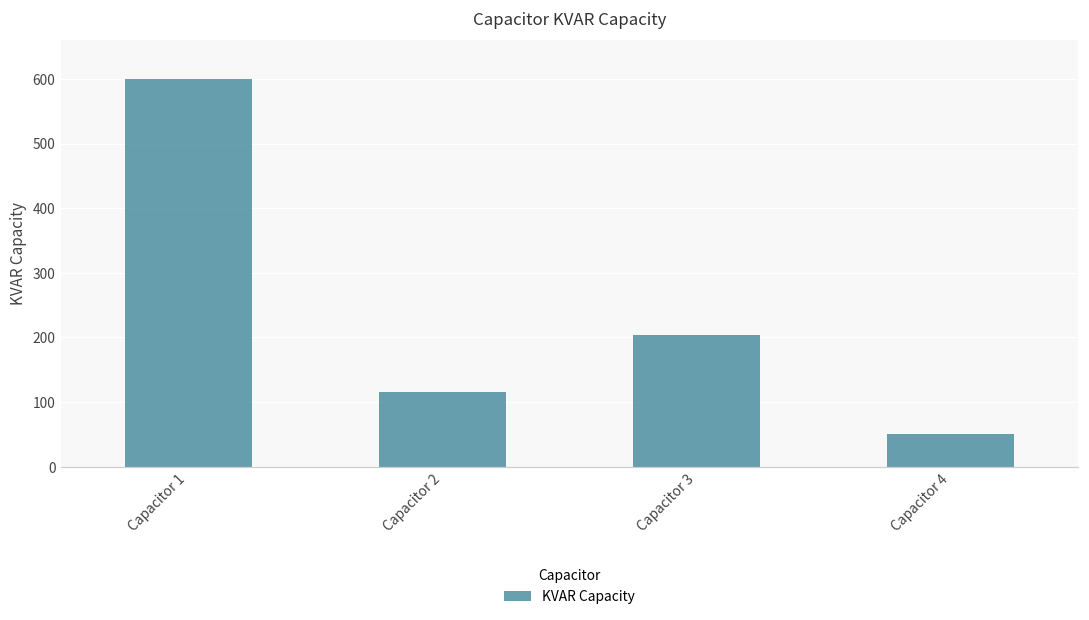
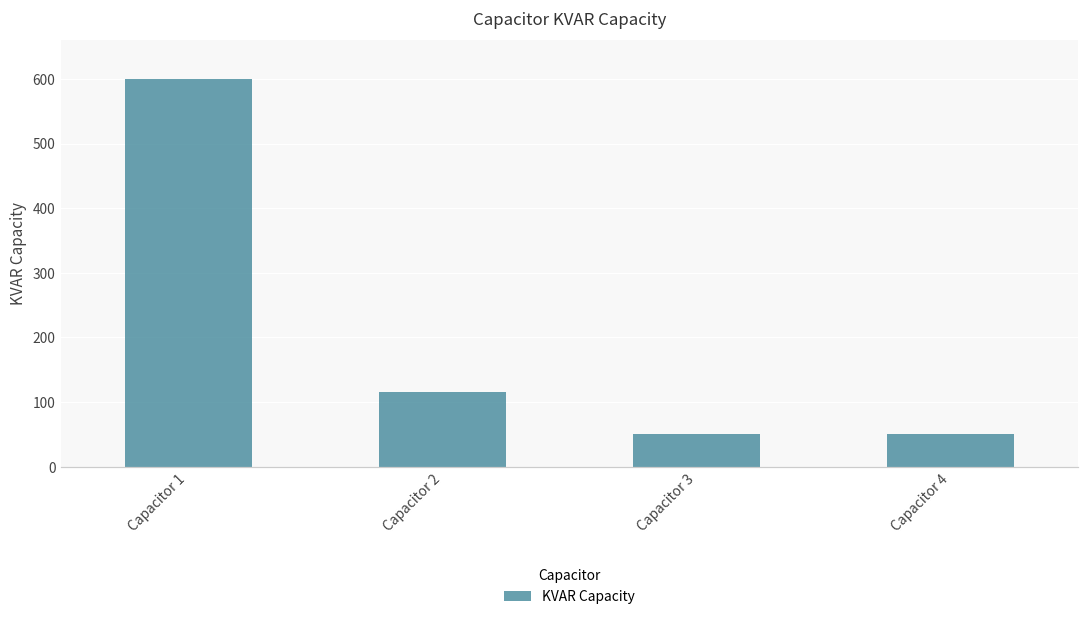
Capacitor 3: 200 -> 50
